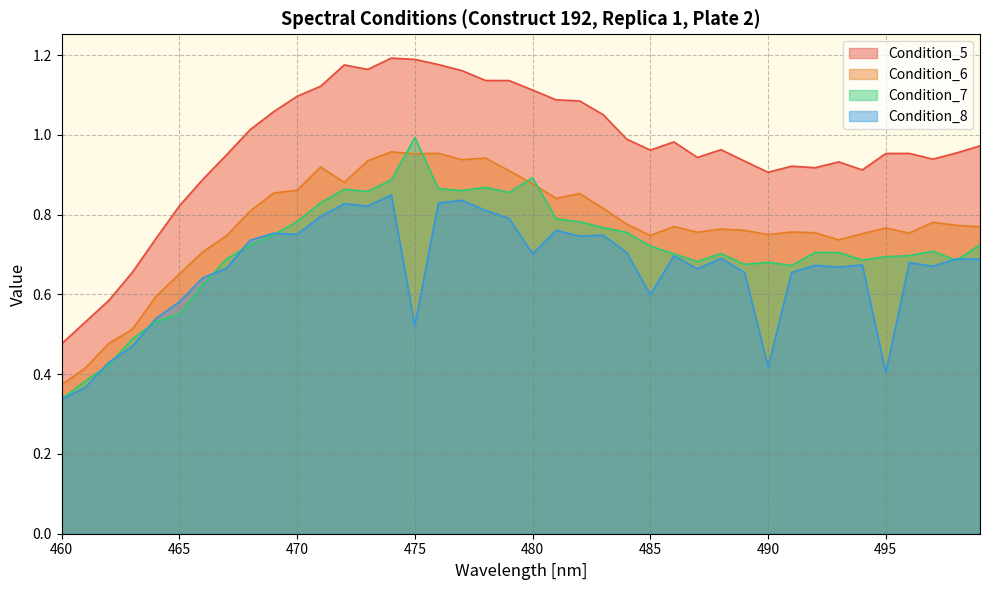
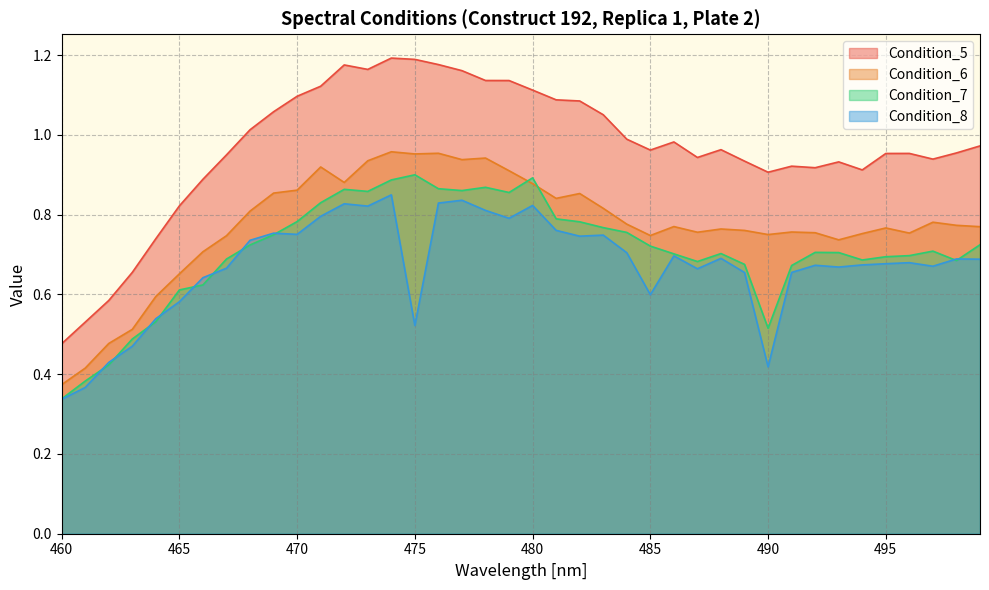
Condition_7, 465: 0.55 -> 0.61
Condition_7, 475: 0.99 -> 0.90
Condition_8, 480: 0.70 -> 0.82
Condition_7, 490: 0.68 -> 0.52
Condition_8, 495: 0.40 -> 0.68
